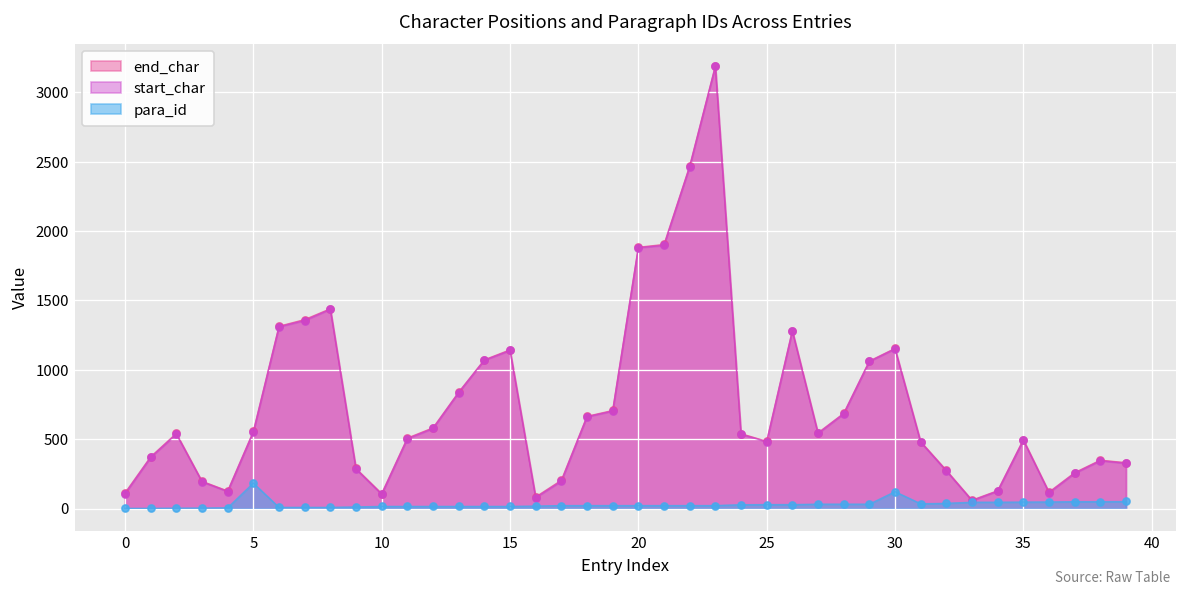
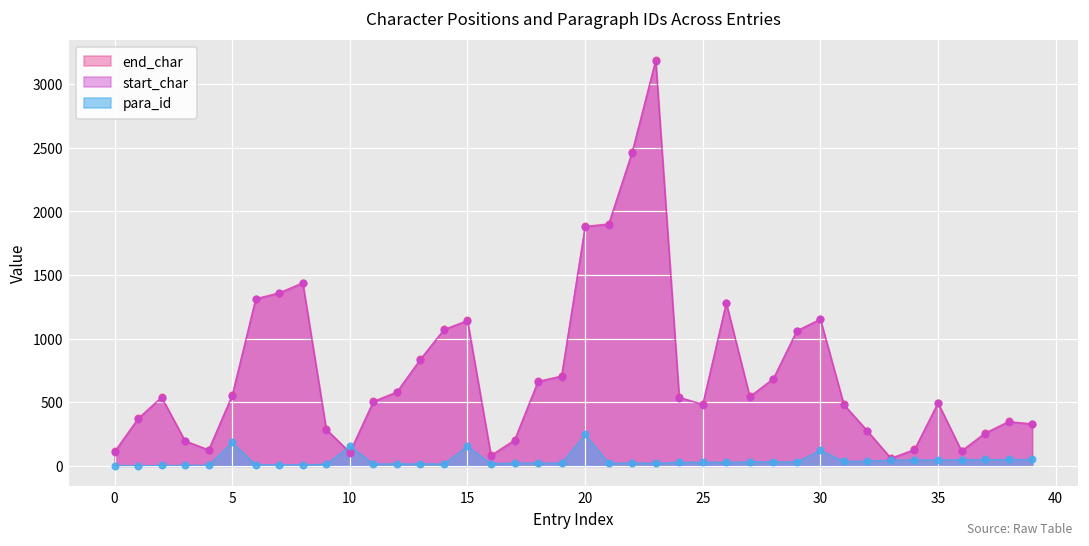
para_id, 10: 20 -> 160
para_id, 15: 20 -> 160
para_id, 20: 20 -> 250
